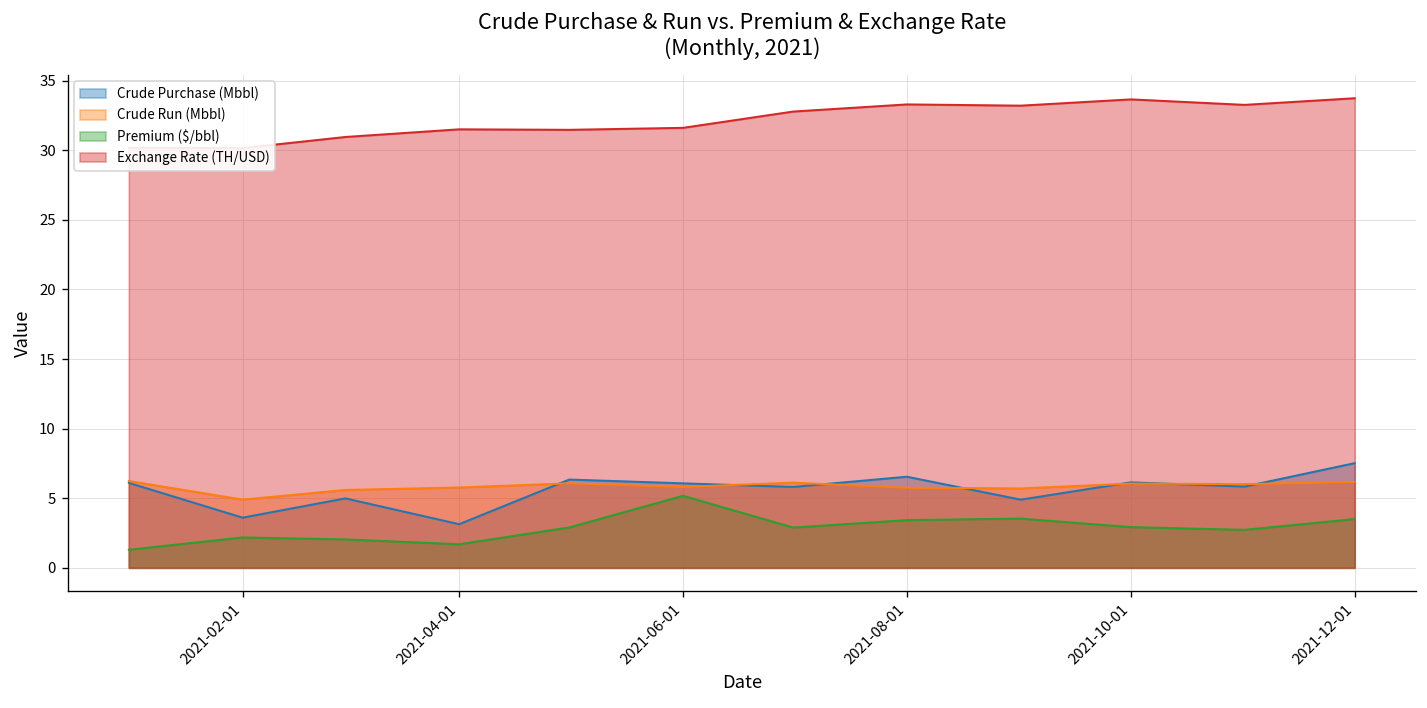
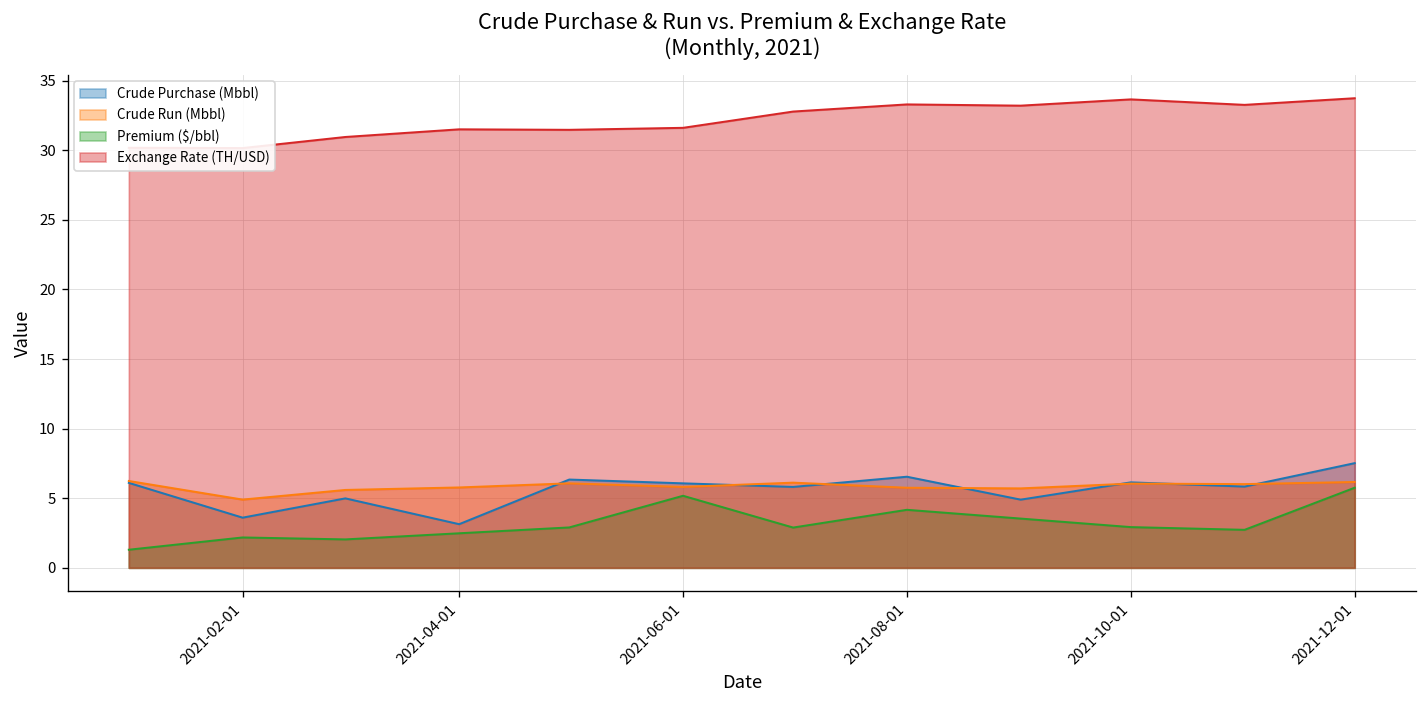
Premium ($/bbl), 2021-04-01: 1.7 -> 2.5
Premium ($/bbl), 2021-08-01: 3.4 -> 4.2
Premium ($/bbl), 2021-12-01: 3.5 -> 5.8
